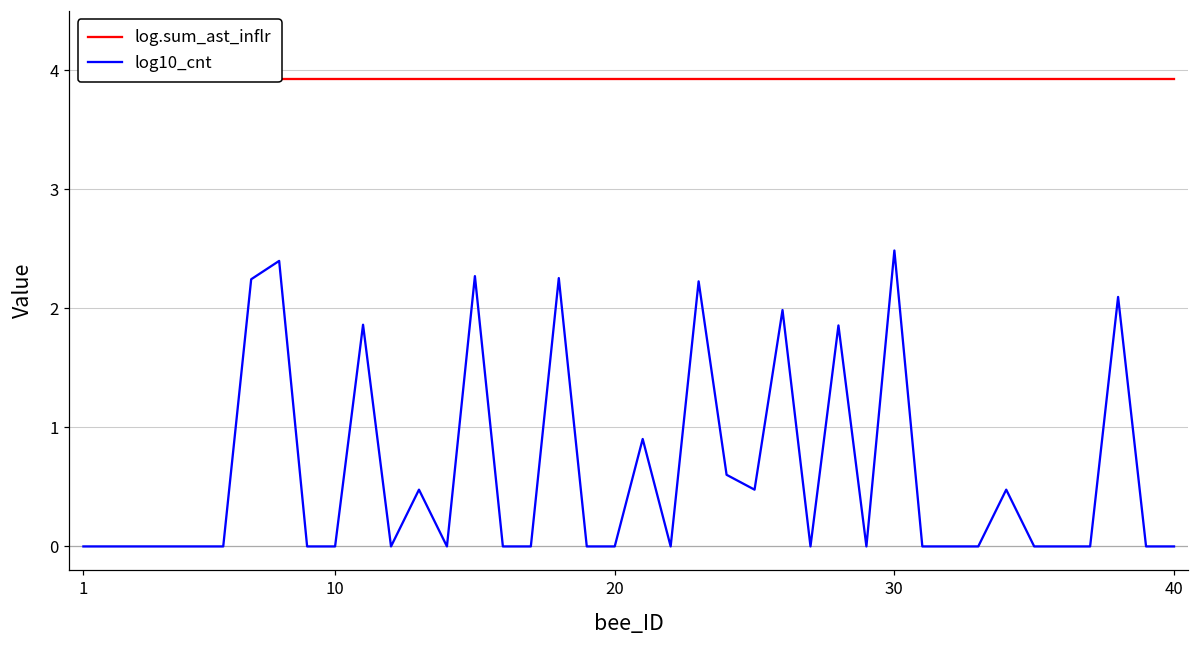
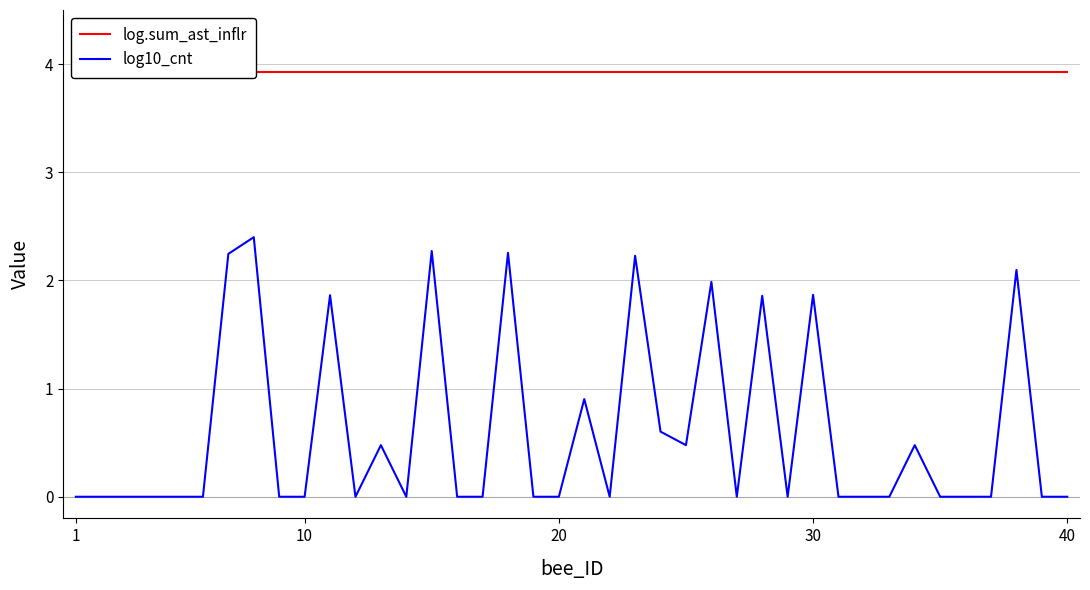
log10_cnt, 30: 2.49 -> 1.87
